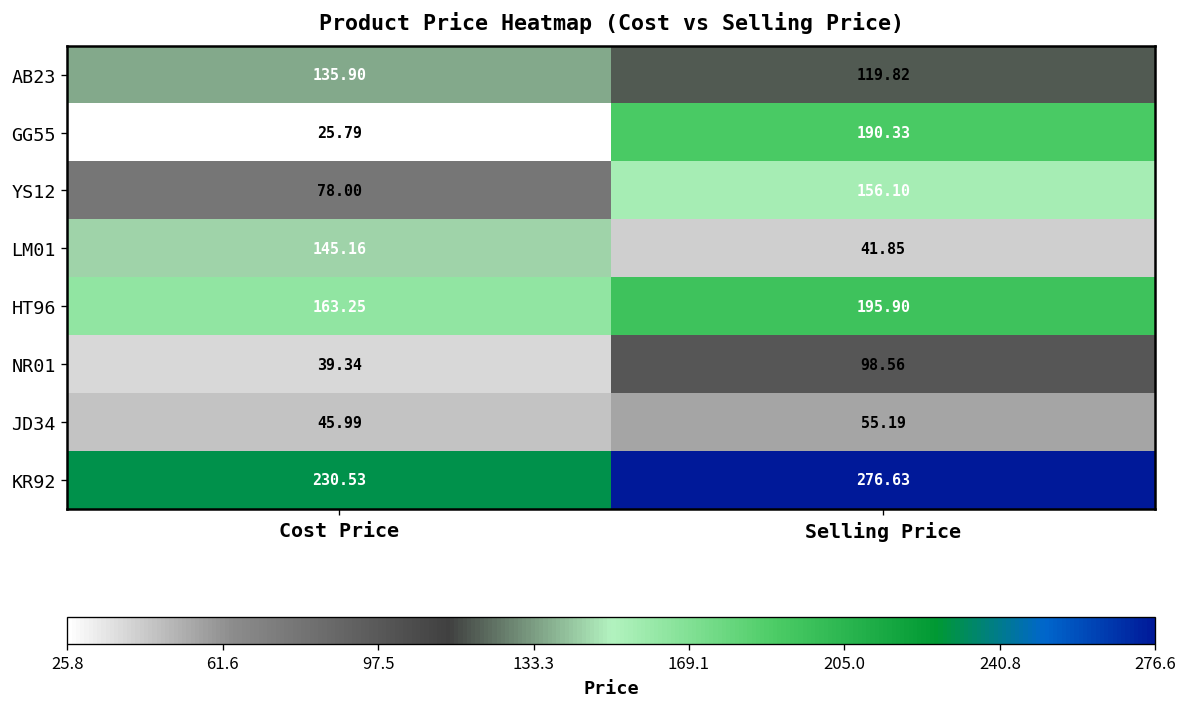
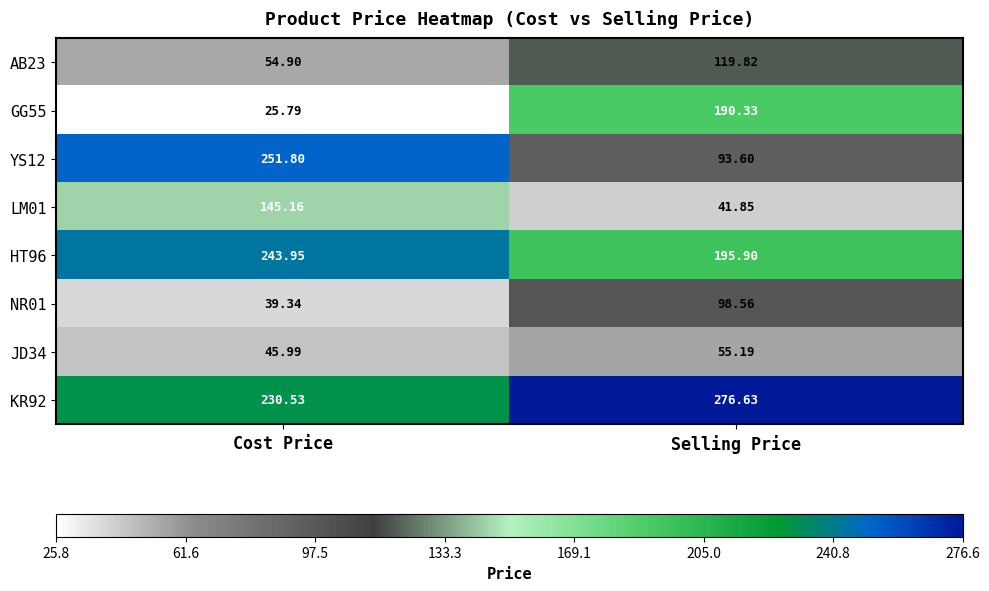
AB23, Cost Price: 135.90 -> 54.90
YS12, Cost Price: 78.00 -> 251.80
YS12, Selling Price: 156.10 -> 93.60
HT96, Cost Price: 163.25 -> 243.95
